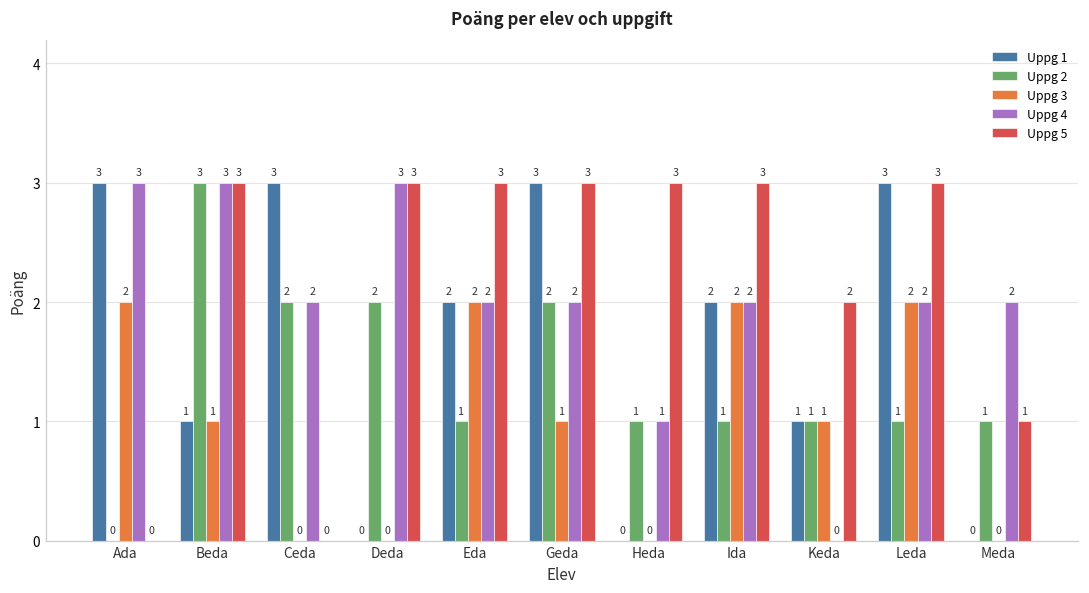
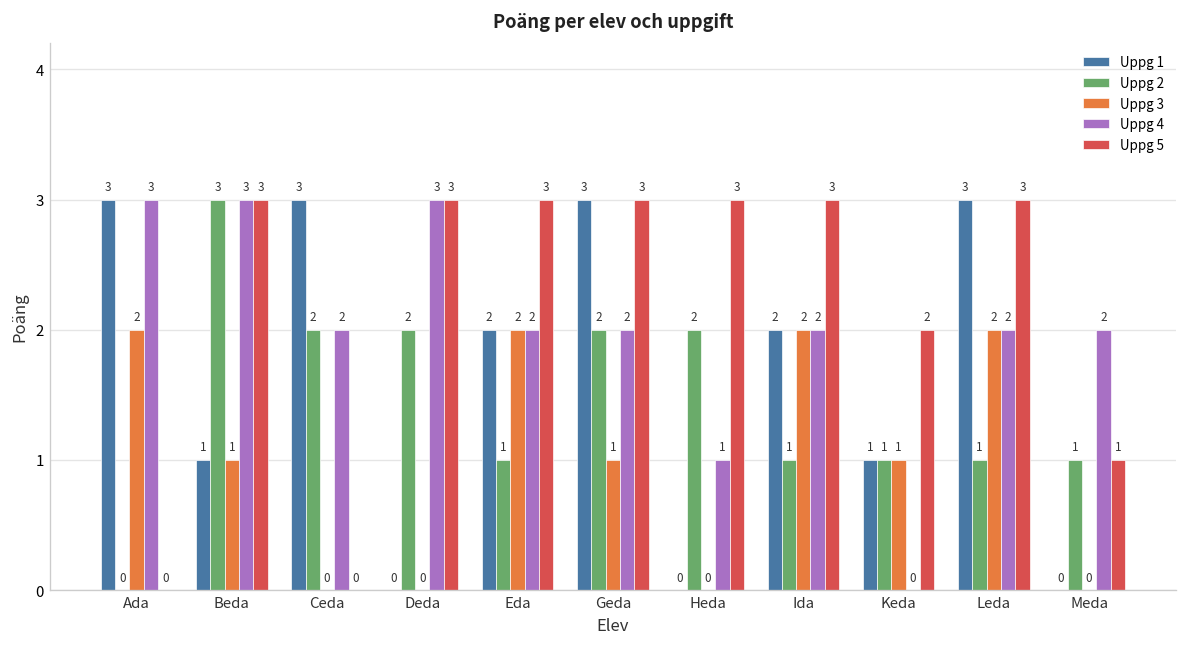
Uppg 2, Heda: 1 -> 2
